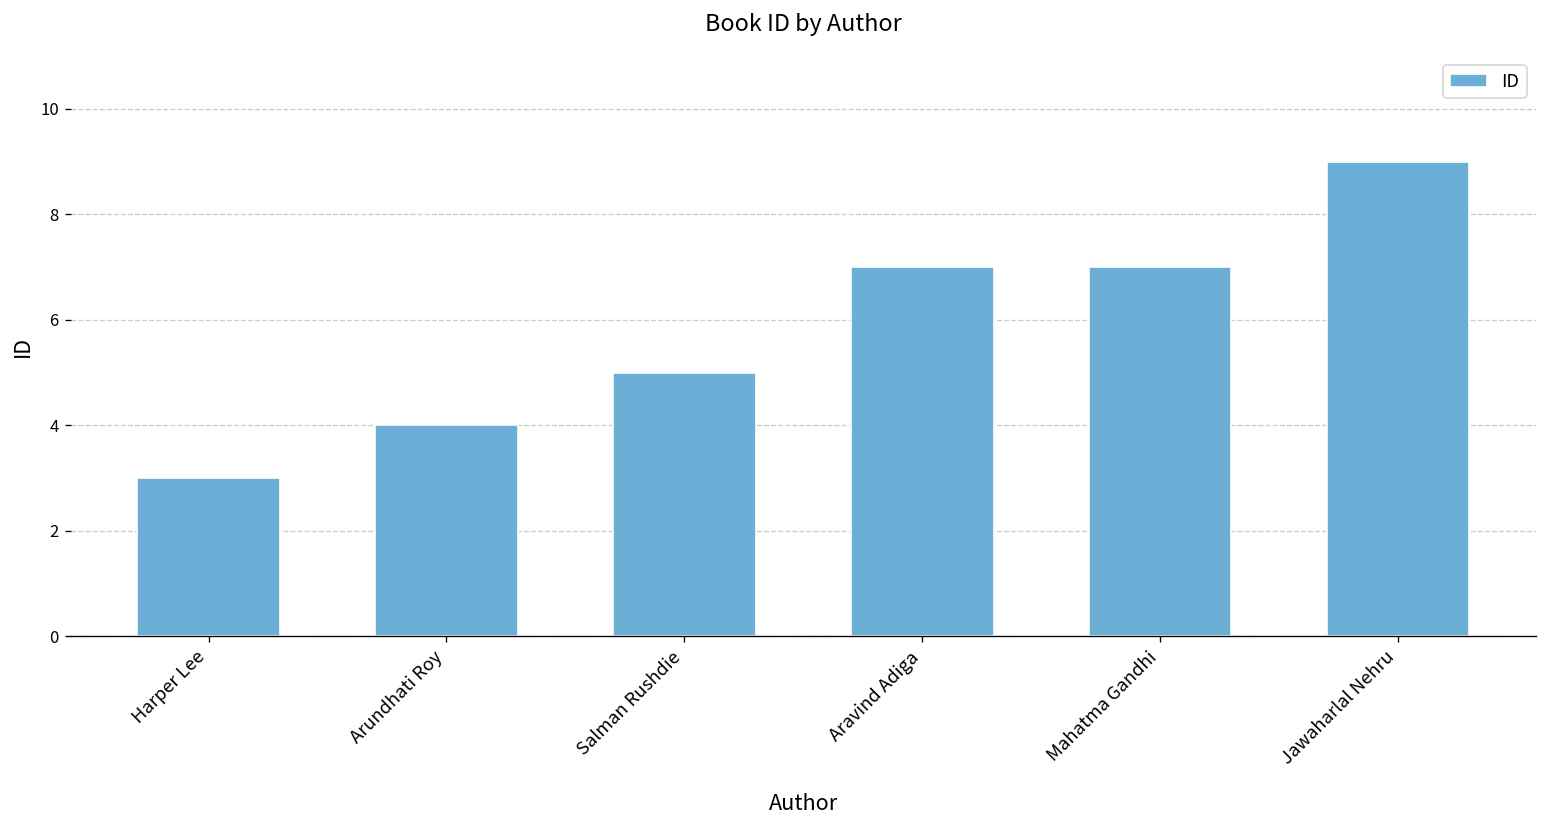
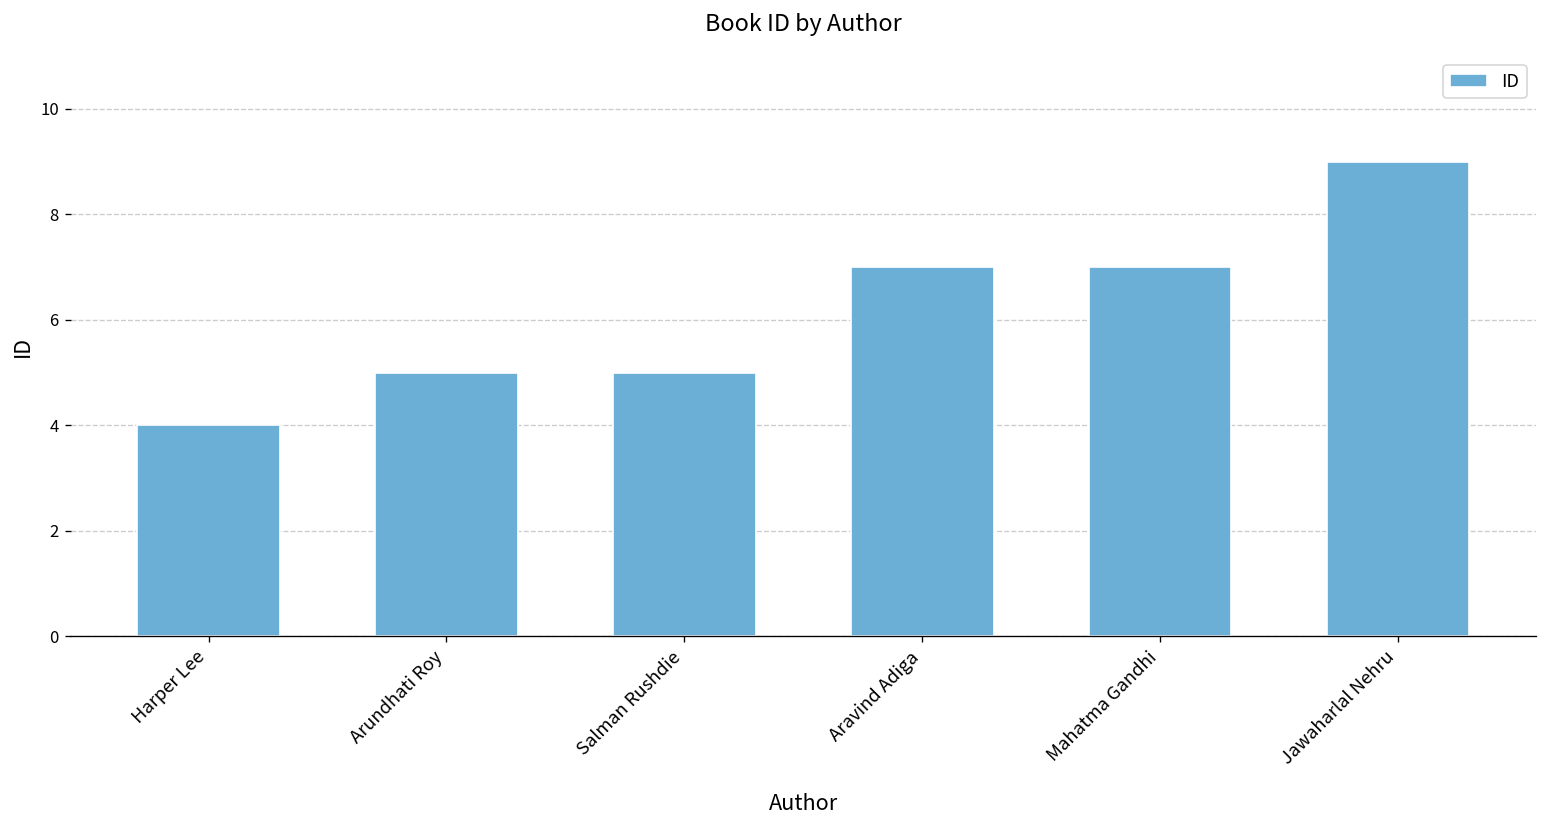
Harper Lee: 3 -> 4
Arundhati Roy: 4 -> 5
